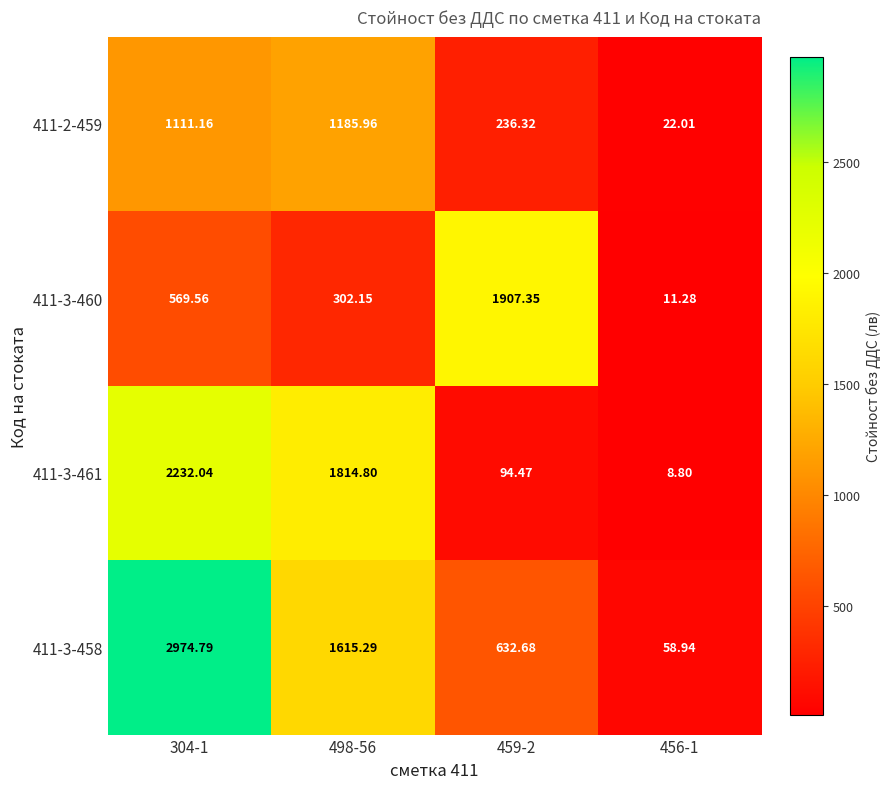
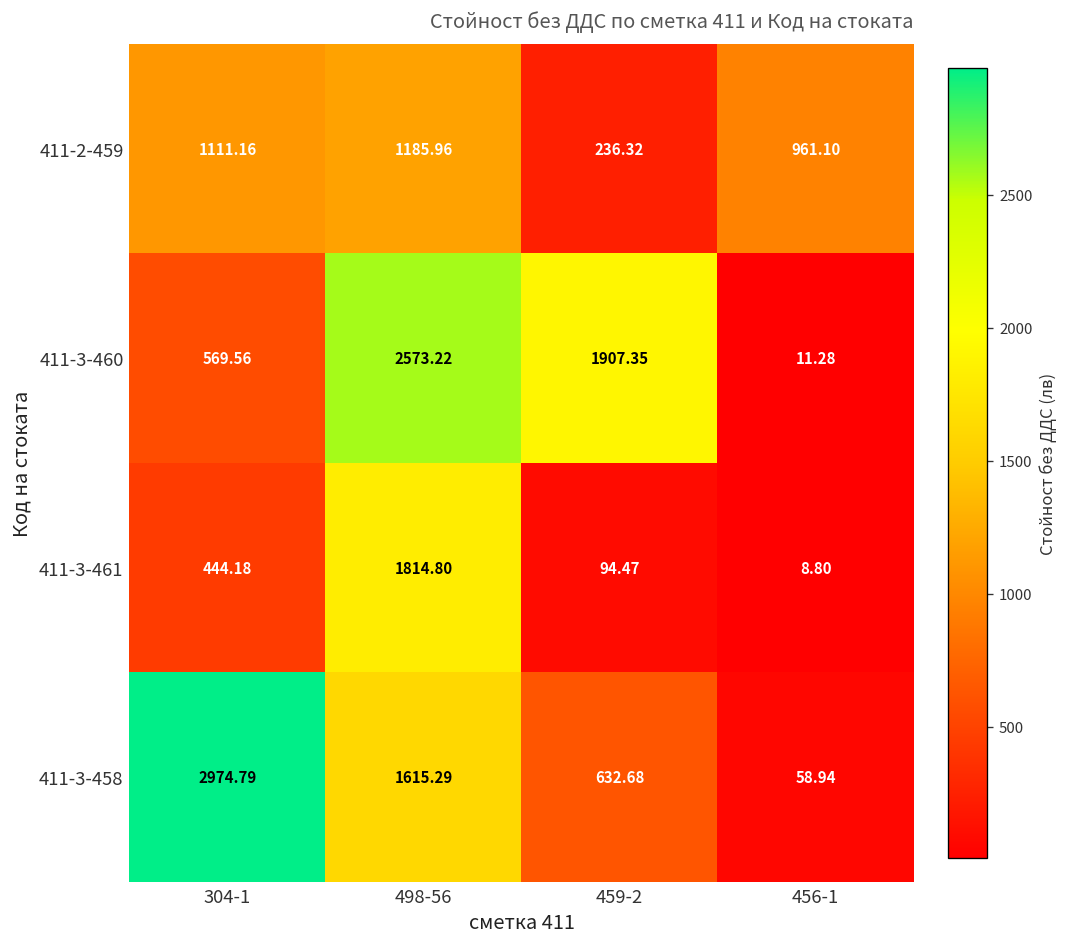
411-2-459, 456-1: 22.01 -> 961.10
411-3-460, 498-56: 302.15 -> 2573.22
411-3-461, 304-1: 2232.04 -> 444.18
